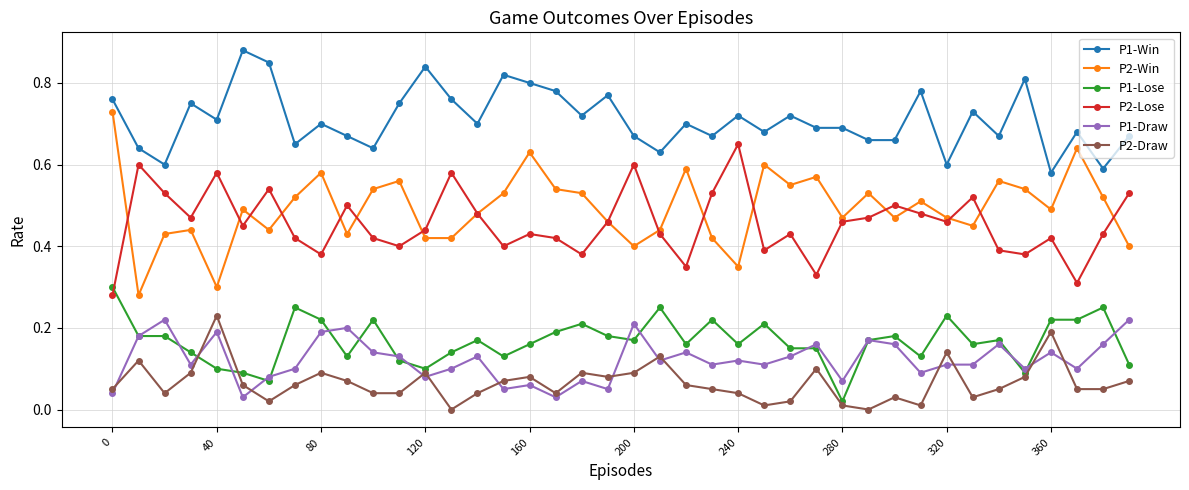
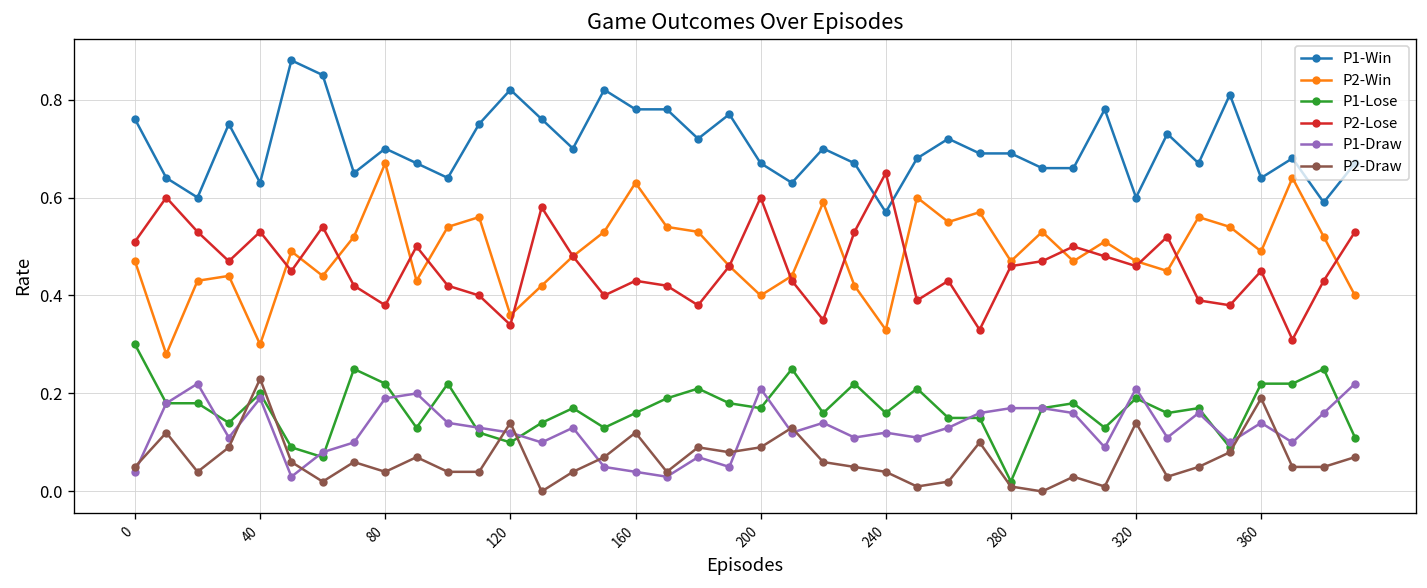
P2-Win, 0: 0.73 -> 0.47
P2-Lose, 0: 0.28 -> 0.51
P1-Win, 40: 0.71 -> 0.63
P1-Lose, 40: 0.1 -> 0.2
P2-Lose, 40: 0.58 -> 0.53
P2-Win, 80: 0.58 -> 0.67
P2-Draw, 80: 0.09 -> 0.04
P1-Win, 120: 0.84 -> 0.82
P2-Win, 120: 0.42 -> 0.36
P2-Lose, 120: 0.44 -> 0.34
P1-Draw, 120: 0.08 -> 0.12
P2-Draw, 120: 0.09 -> 0.14
P1-Win, 160: 0.80 -> 0.78
P1-Draw, 160: 0.06 -> 0.04
P2-Draw, 160: 0.08 -> 0.12
P1-Win, 240: 0.72 -> 0.57
P2-Win, 240: 0.35 -> 0.33
P1-Draw, 280: 0.07 -> 0.17
P1-Lose, 320: 0.23 -> 0.19
P1-Draw, 320: 0.11 -> 0.21
P1-Win, 360: 0.58 -> 0.64
P2-Lose, 360: 0.42 -> 0.45
